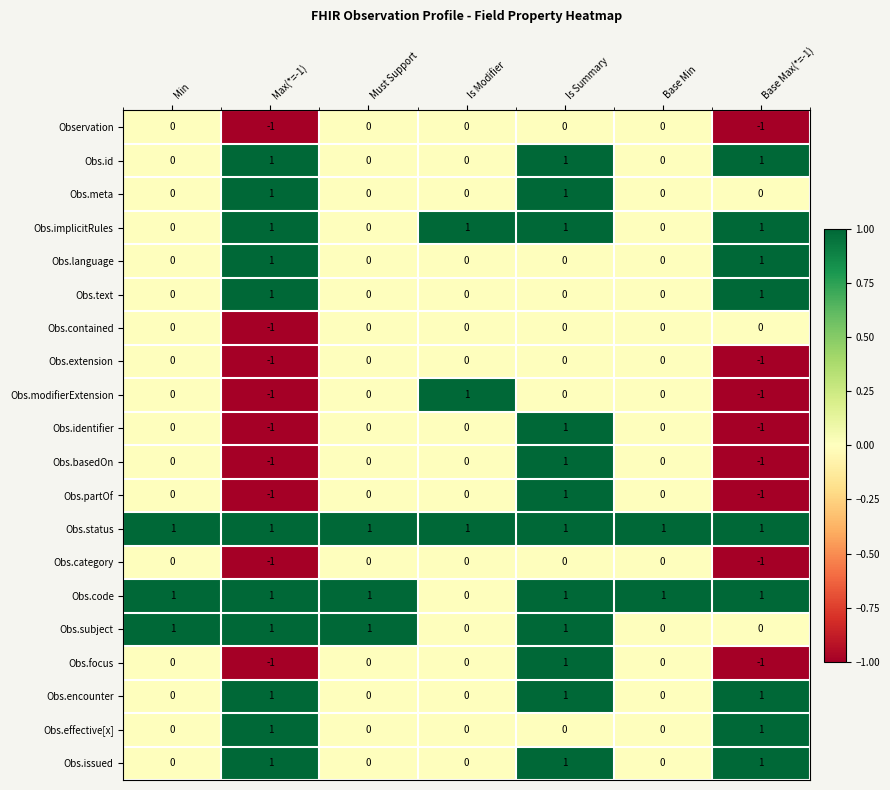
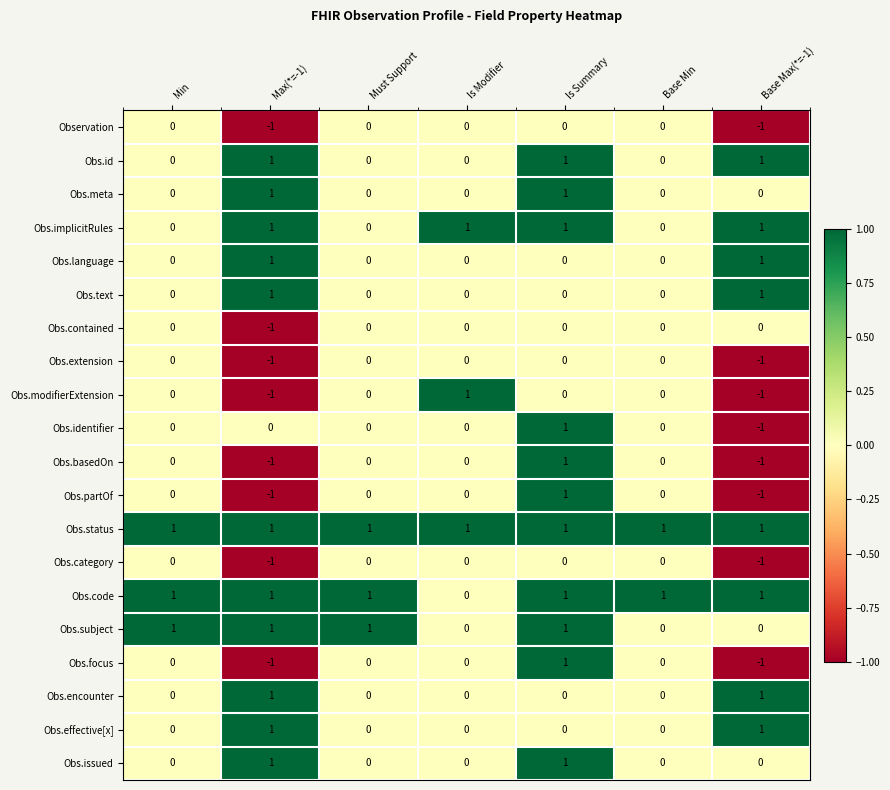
Obs.identifier, Max(*=-1): -1 -> 0
Obs.encounter, Is Summary: 1 -> 0
Obs.issued, Base Max(*=-1): 1 -> 0
